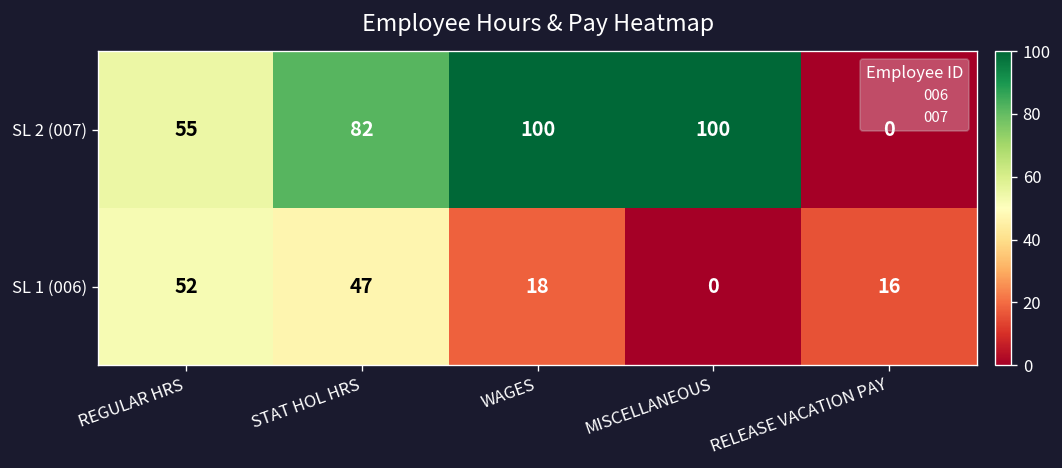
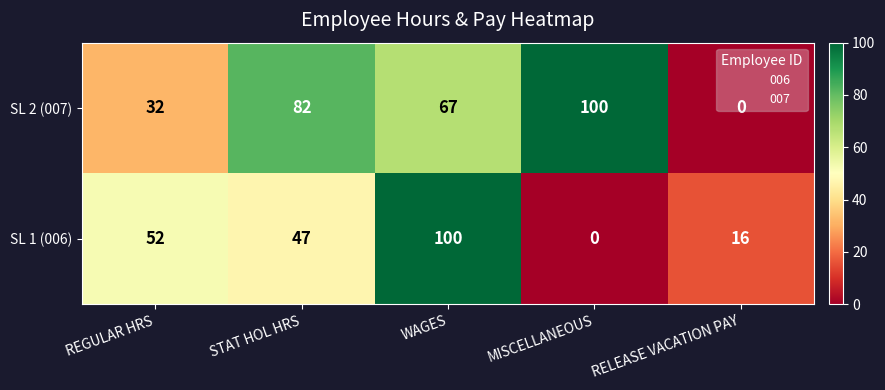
SL 2 (007), REGULAR HRS: 55 -> 32
SL 2 (007), WAGES: 100 -> 67
SL 1 (006), WAGES: 18 -> 100
